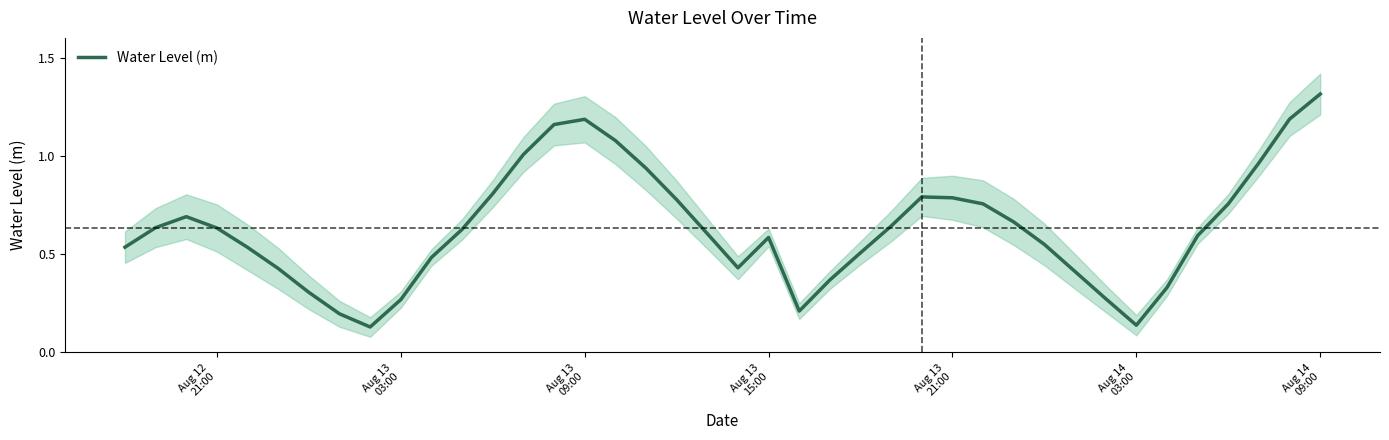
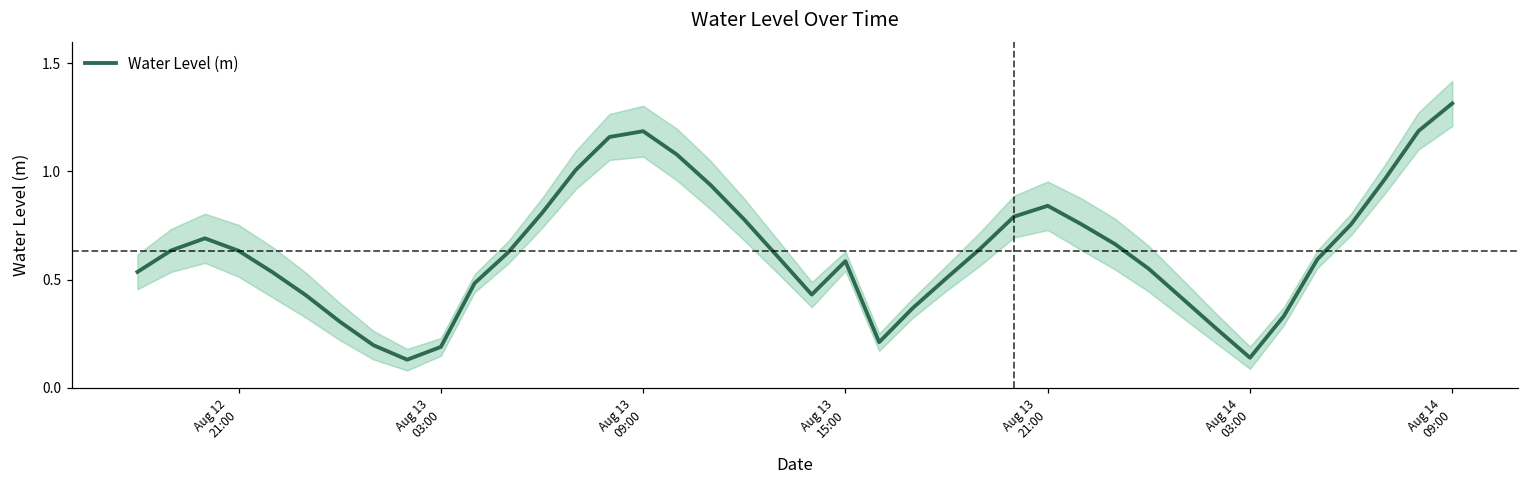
Water Level (m), Aug 13 03:00: 0.27 -> 0.19
Water Level (m), Aug 13 21:00: 0.79 -> 0.84
